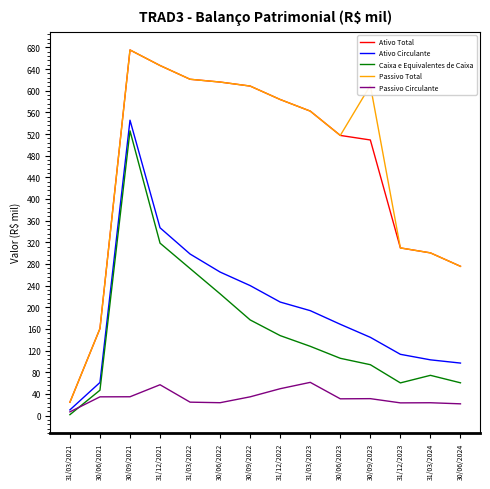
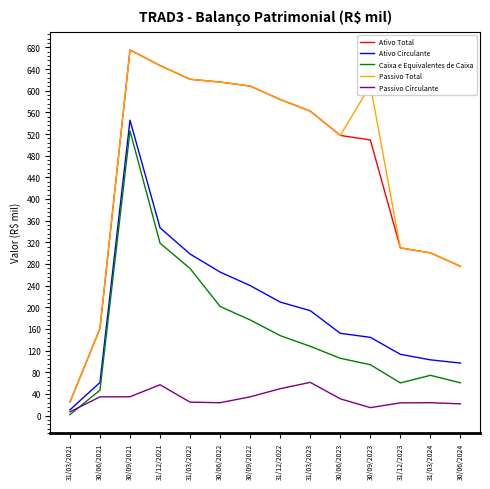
Caixa e Equivalentes de Caixa, 30/06/2022: 220 -> 200
Ativo Circulante, 30/06/2023: 170 -> 150
Passivo Circulante, 30/09/2023: 30 -> 10
